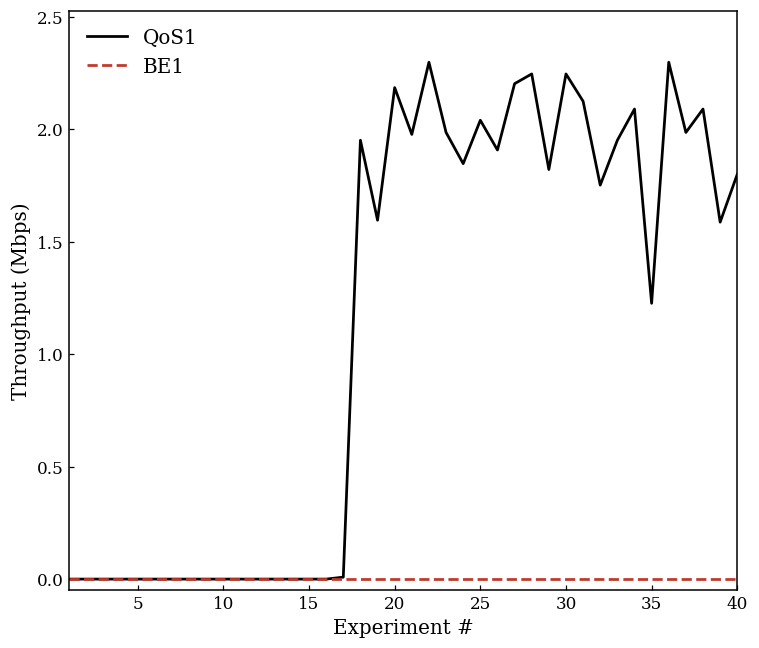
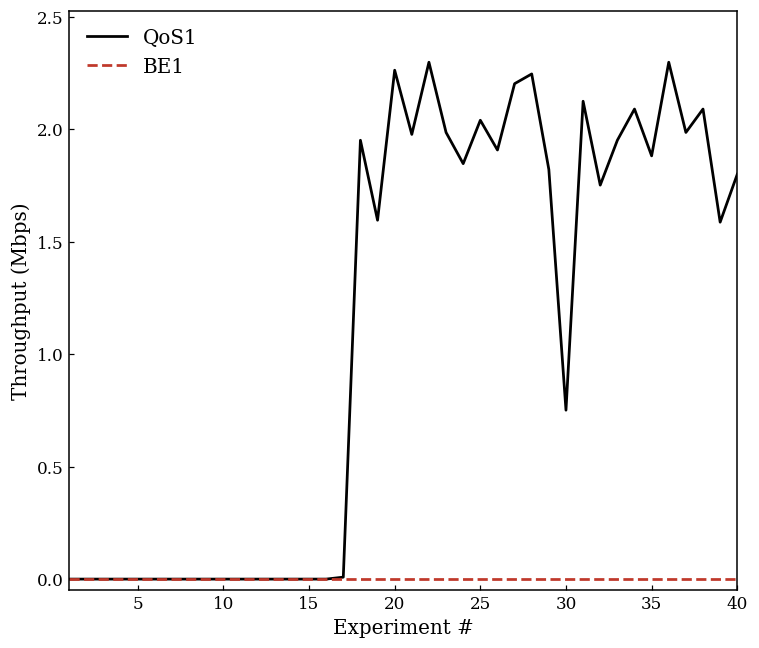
QoS1, 20: 2.19 -> 2.26
QoS1, 30: 2.25 -> 0.75
QoS1, 35: 1.23 -> 1.88
